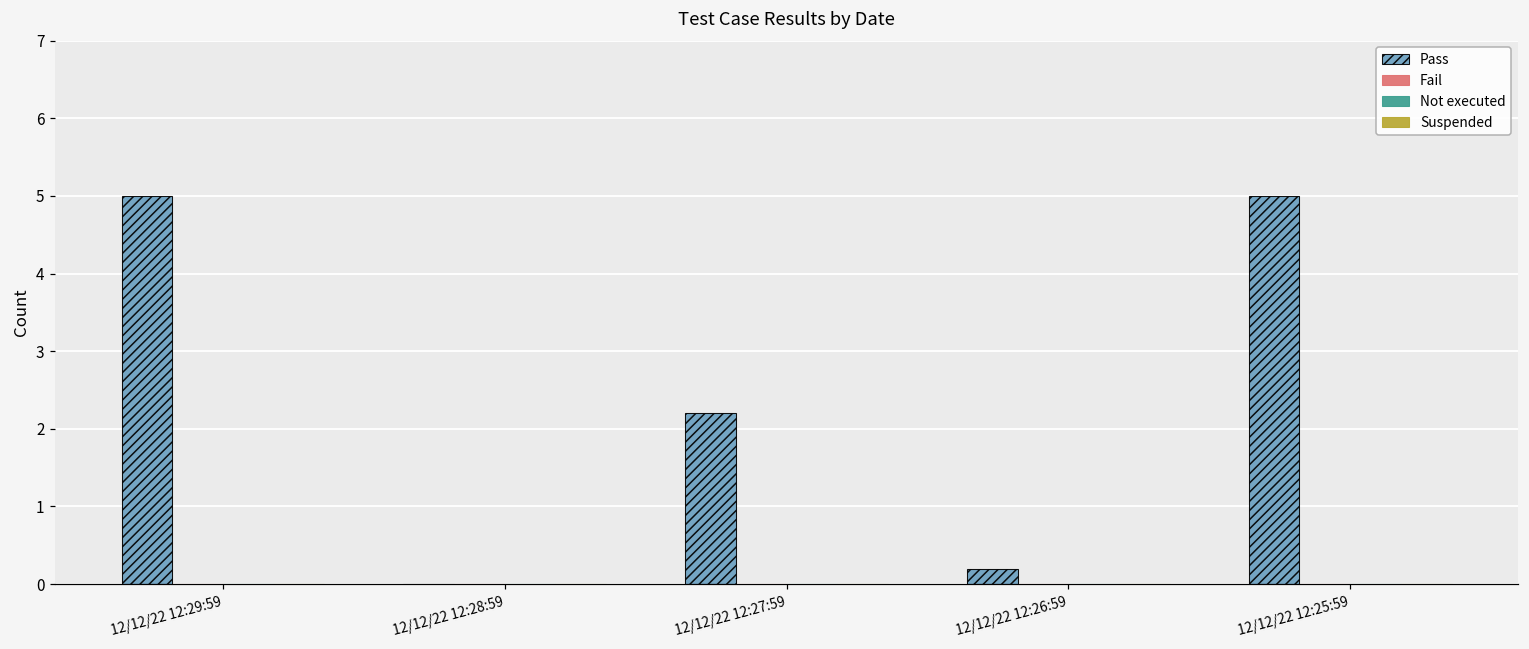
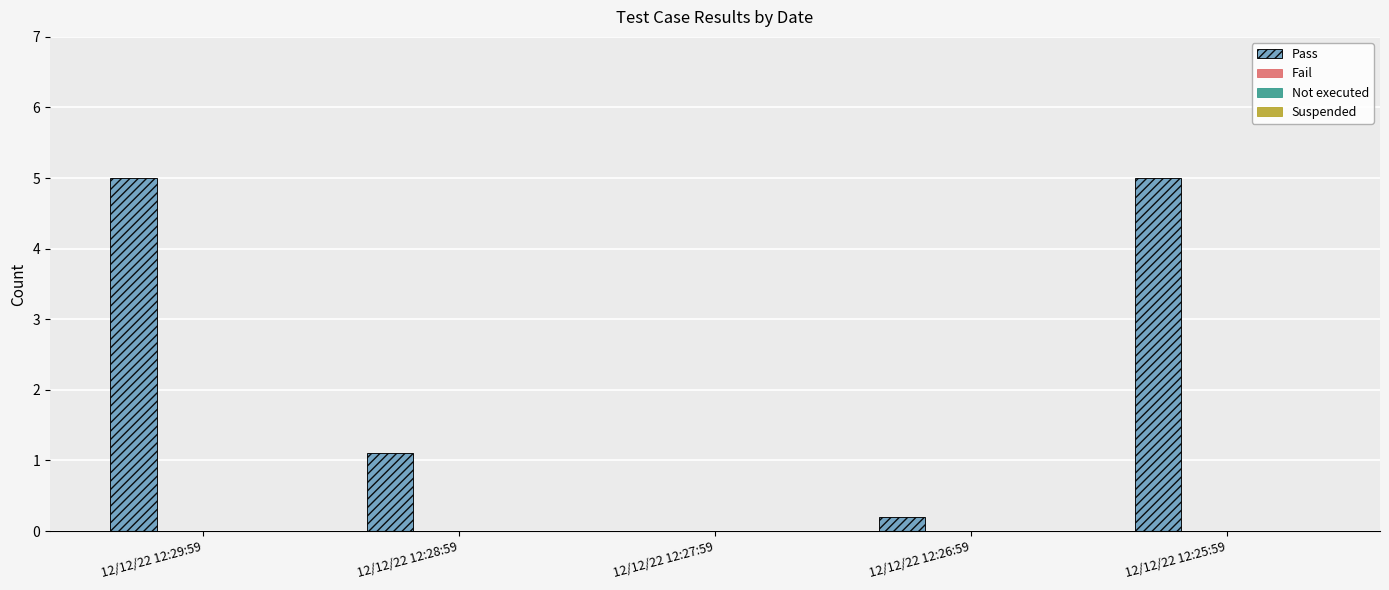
Pass, 12/12/22 12:28:59: 0.0 -> 1.1
Pass, 12/12/22 12:27:59: 2.2 -> 0.0
